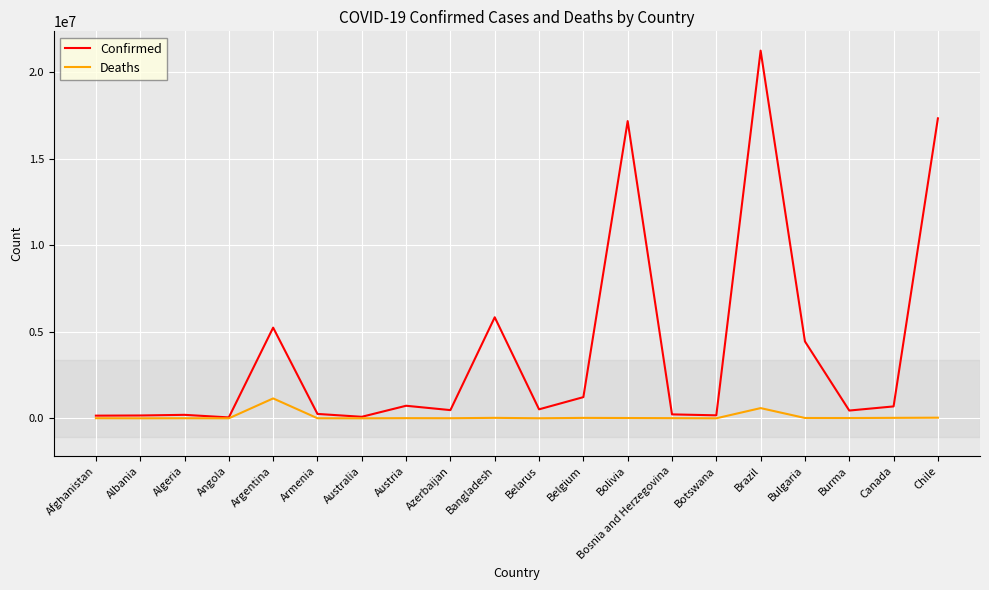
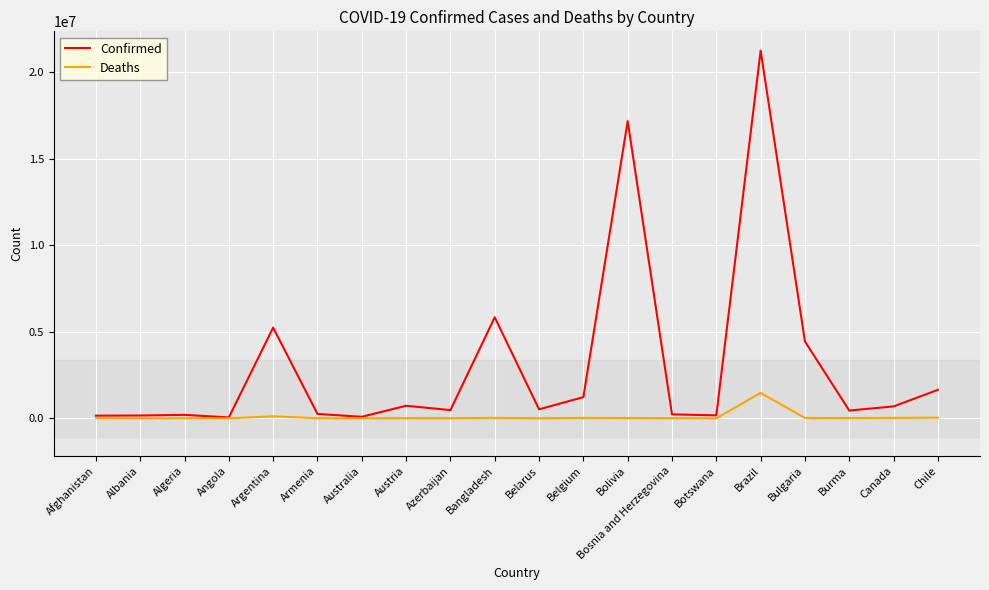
Deaths, Argentina: 1200000 -> 100000
Deaths, Brazil: 600000 -> 1500000
Confirmed, Chile: 17300000 -> 1600000
